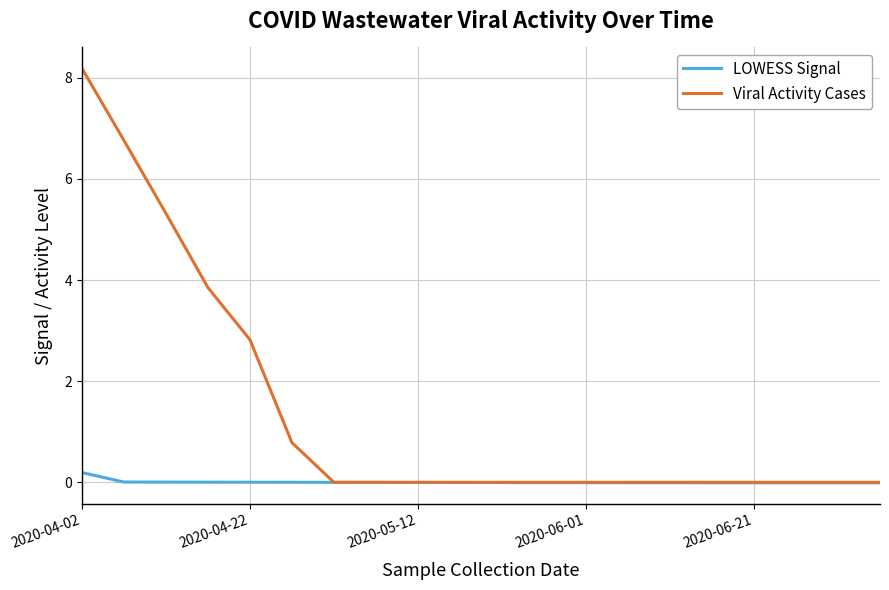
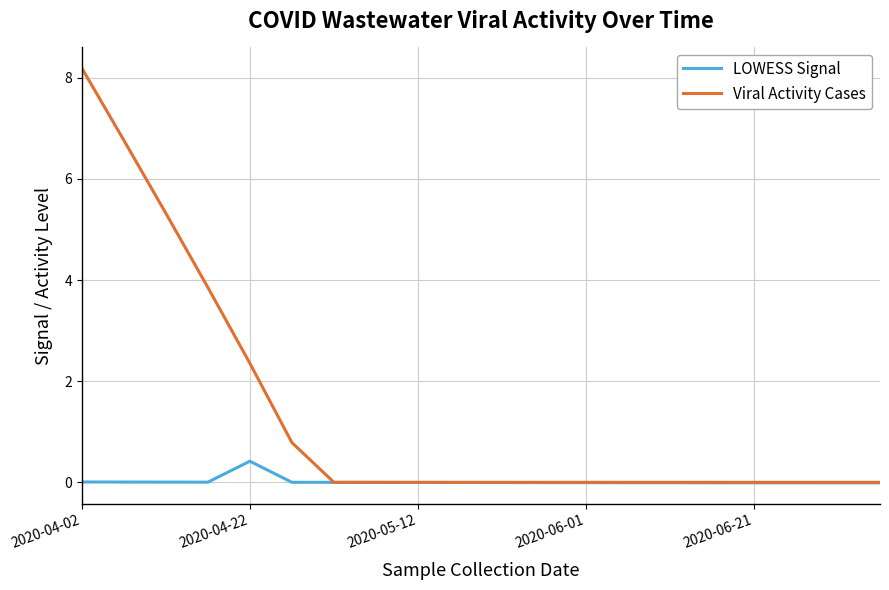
LOWESS Signal, 2020-04-02: 0.2 -> 0.0
LOWESS Signal, 2020-04-22: 0.0 -> 0.4
Viral Activity Cases, 2020-04-22: 2.8 -> 2.4
